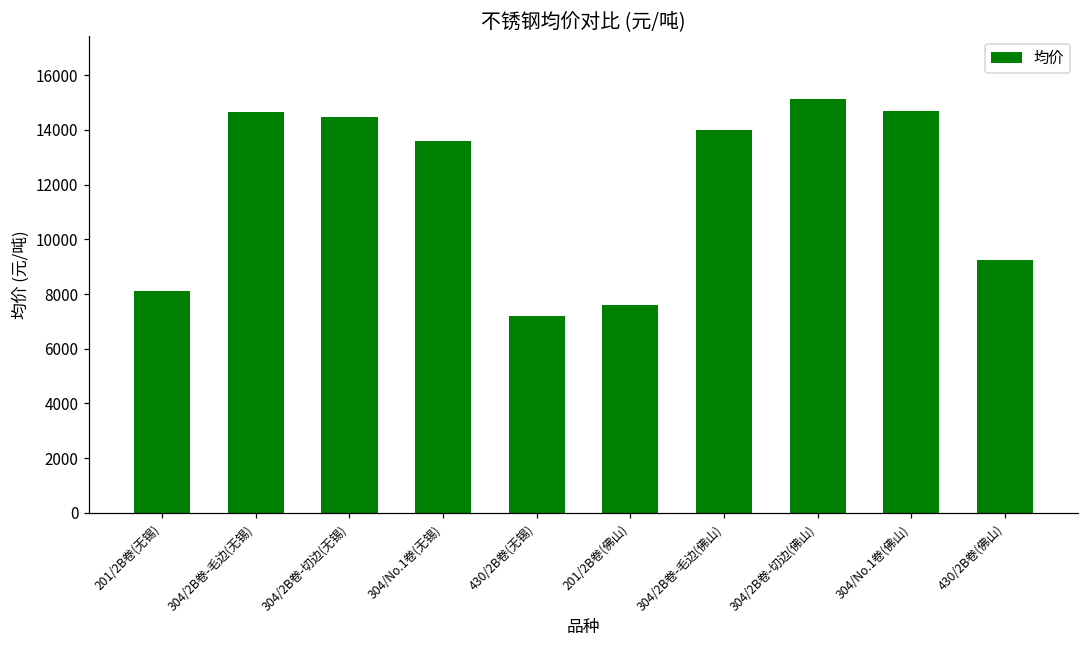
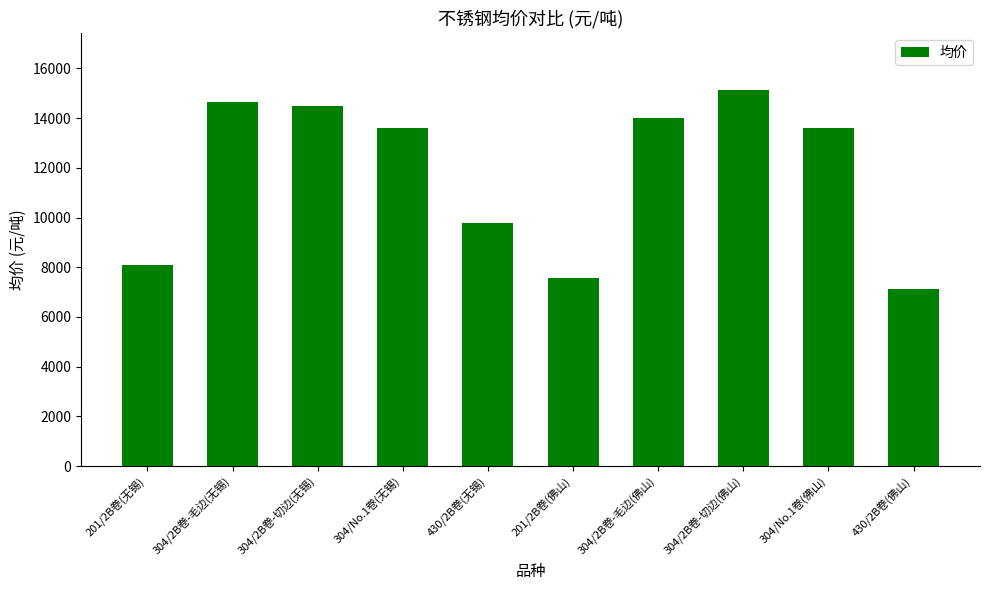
430/2B卷(无锡): 7200 -> 9800
304/No.1卷(佛山): 14700 -> 13600
430/2B卷(佛山): 9300 -> 7100
